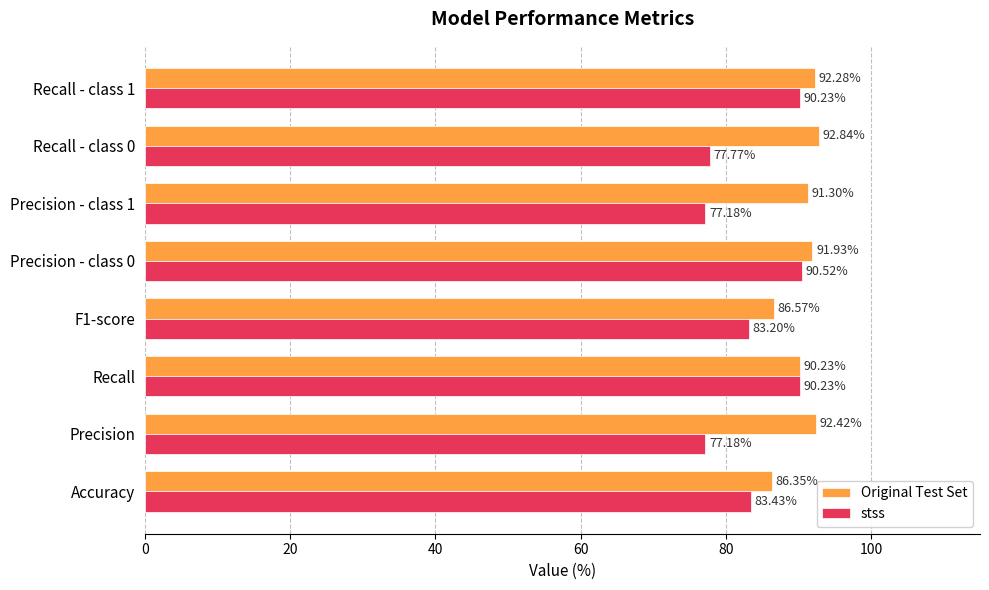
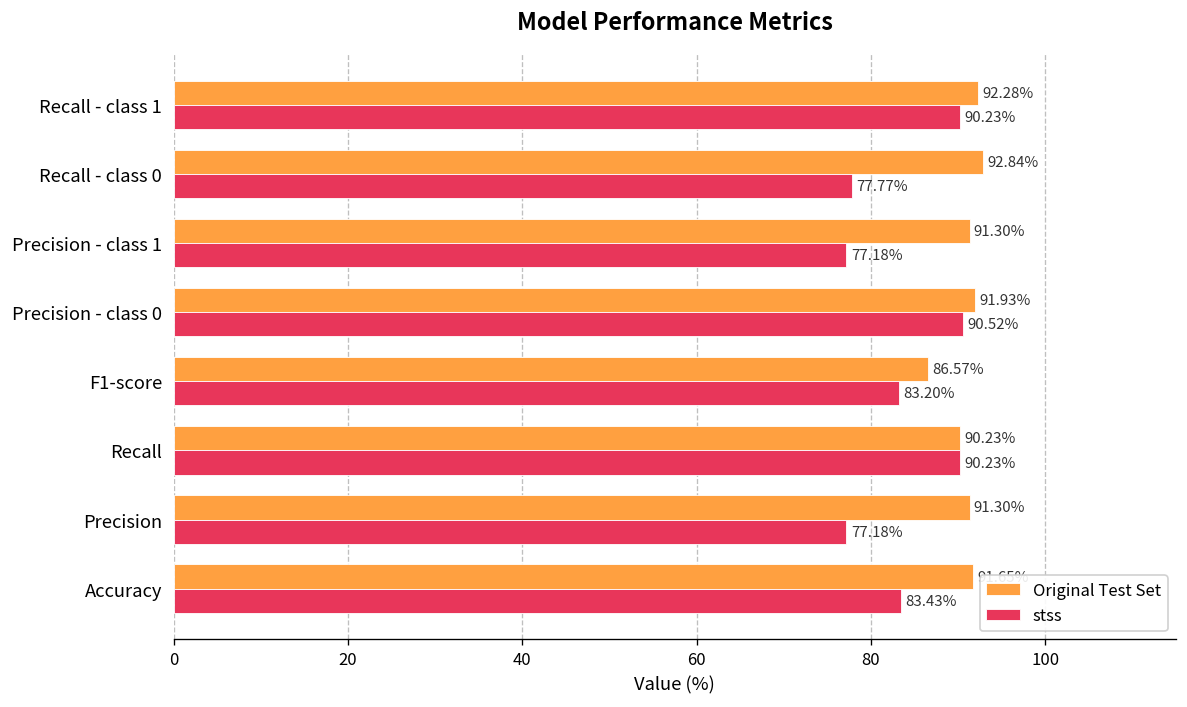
Original Test Set, Precision: 92.42% -> 91.30%
Original Test Set, Accuracy: 86 -> 92
